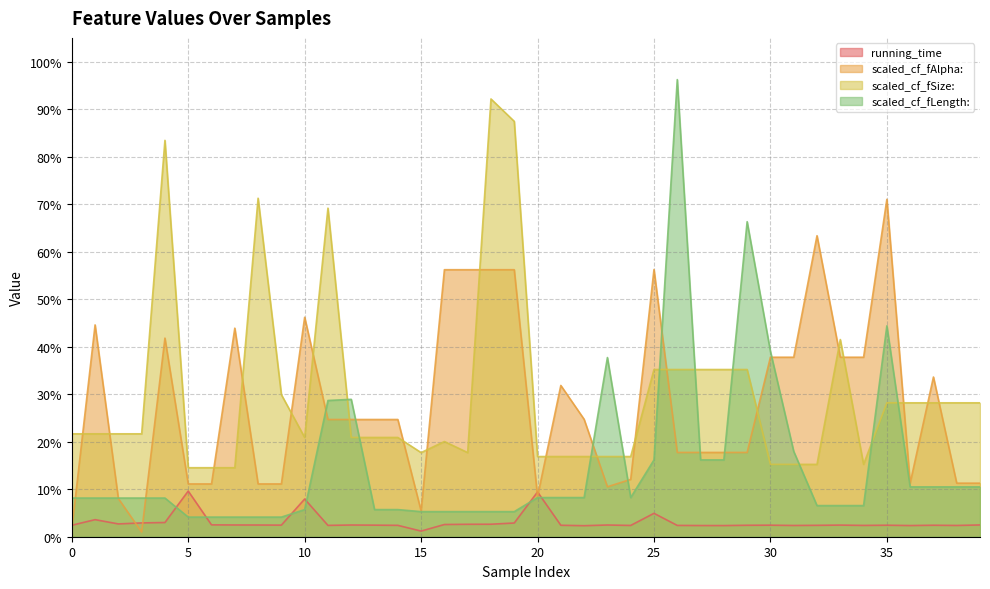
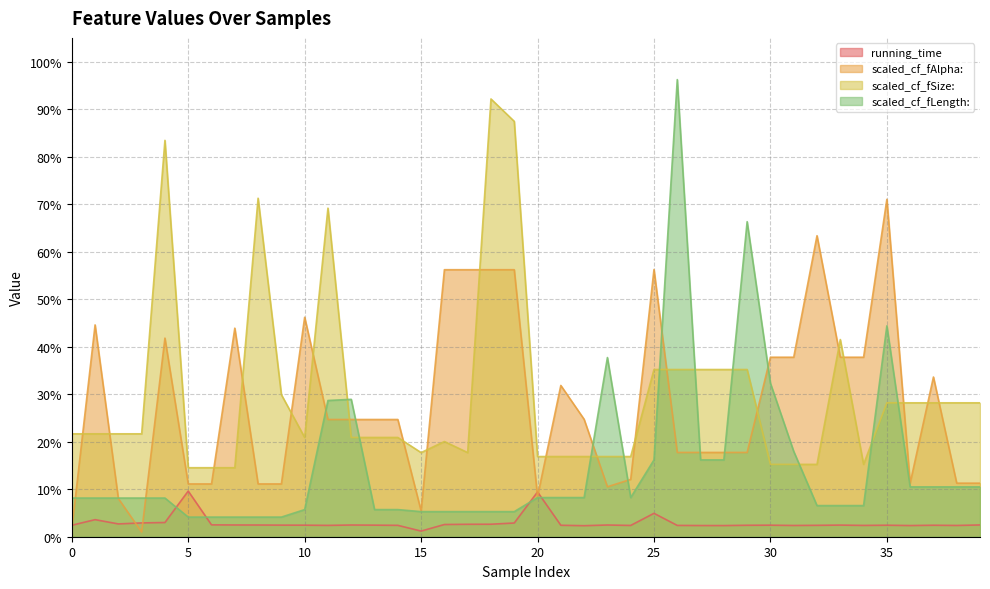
running_time, 10: 8% -> 2%
scaled_cf_fLength:, 30: 39% -> 32%
